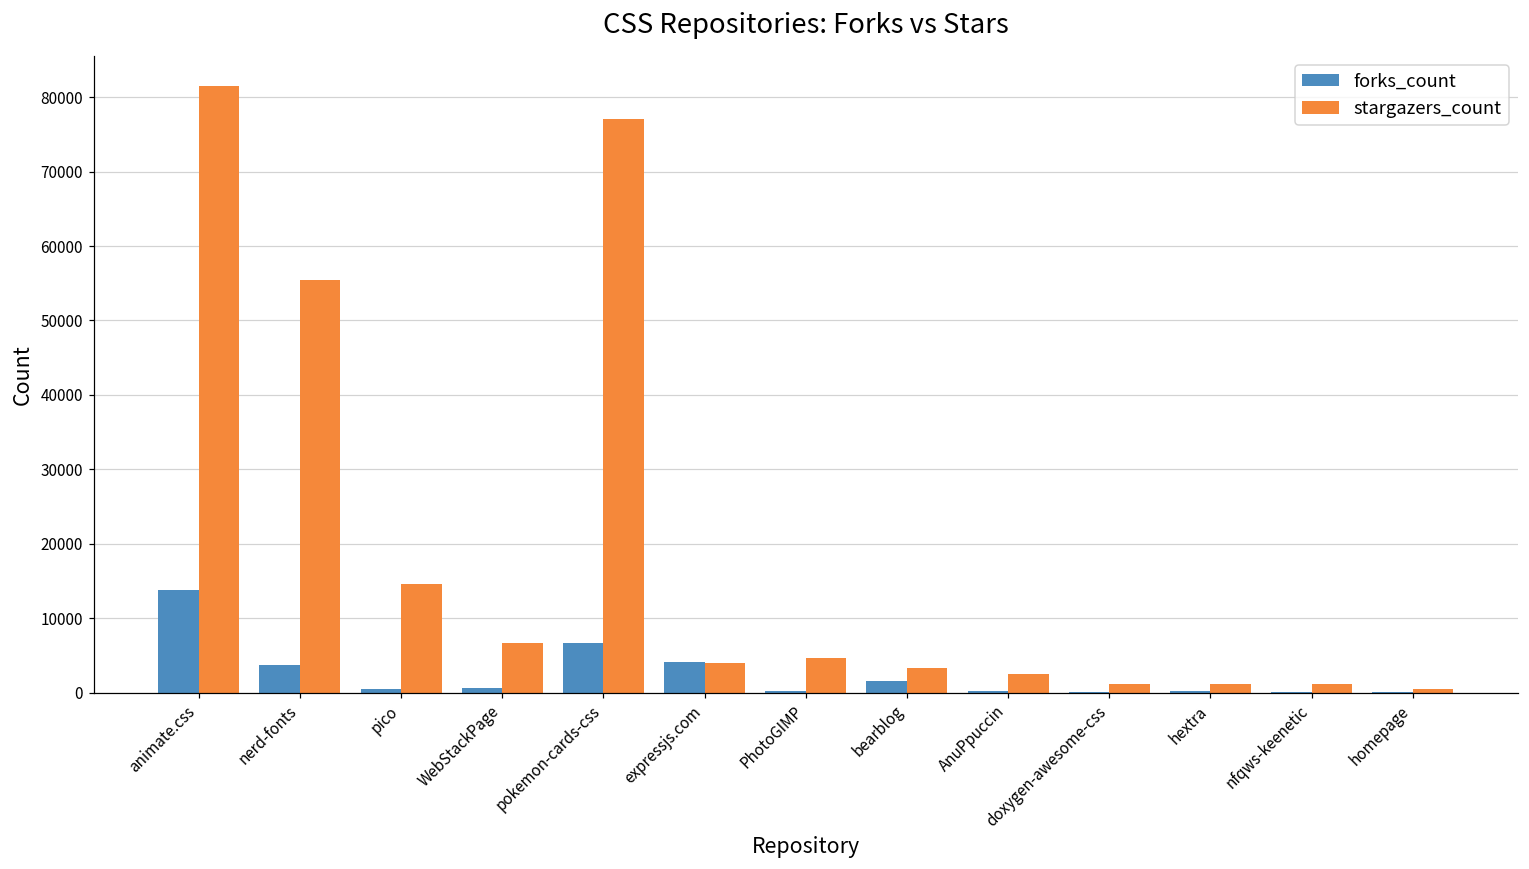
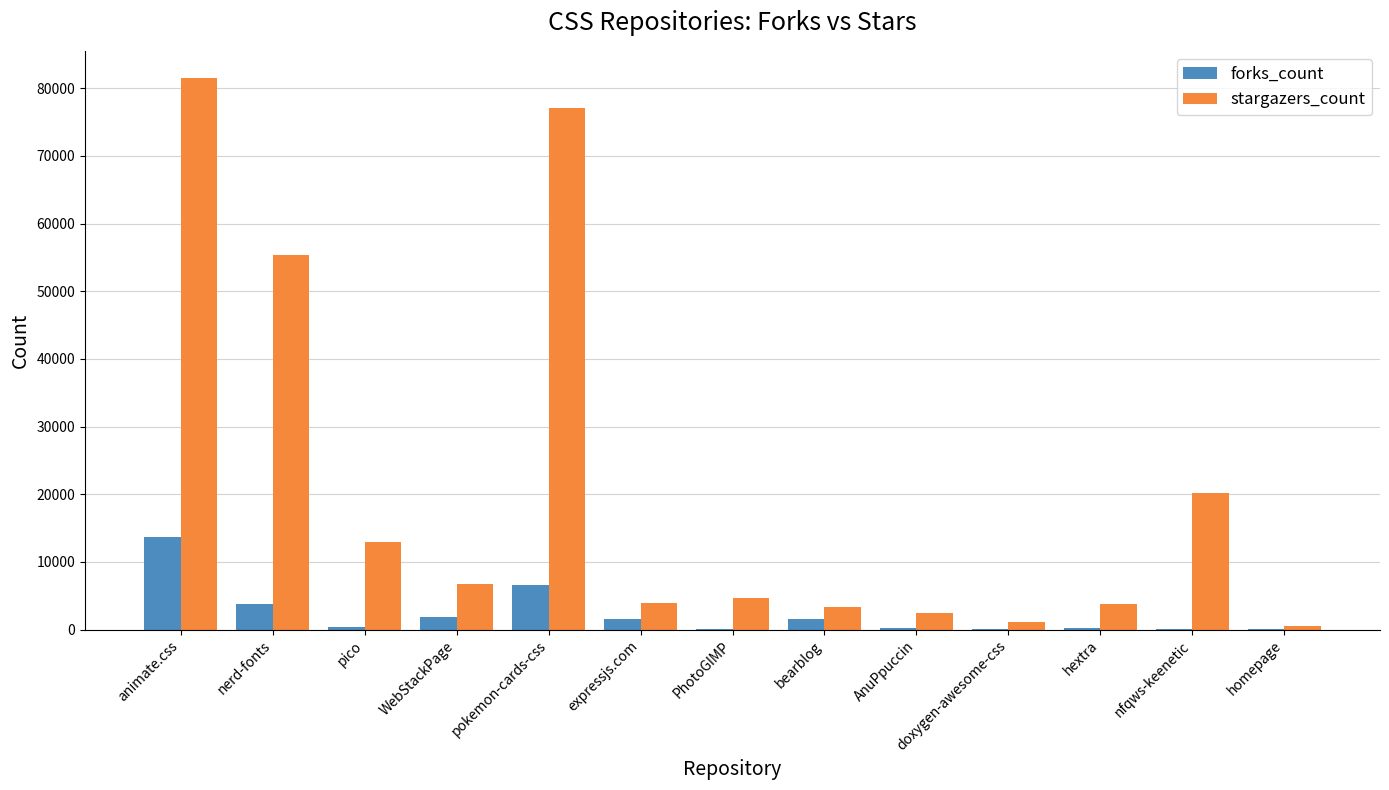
stargazers_count, pico: 15000 -> 13000
forks_count, WebStackPage: 1000 -> 2000
forks_count, expressjs.com: 4000 -> 2000
stargazers_count, hextra: 1000 -> 4000
stargazers_count, nfqws-keenetic: 1000 -> 20000
